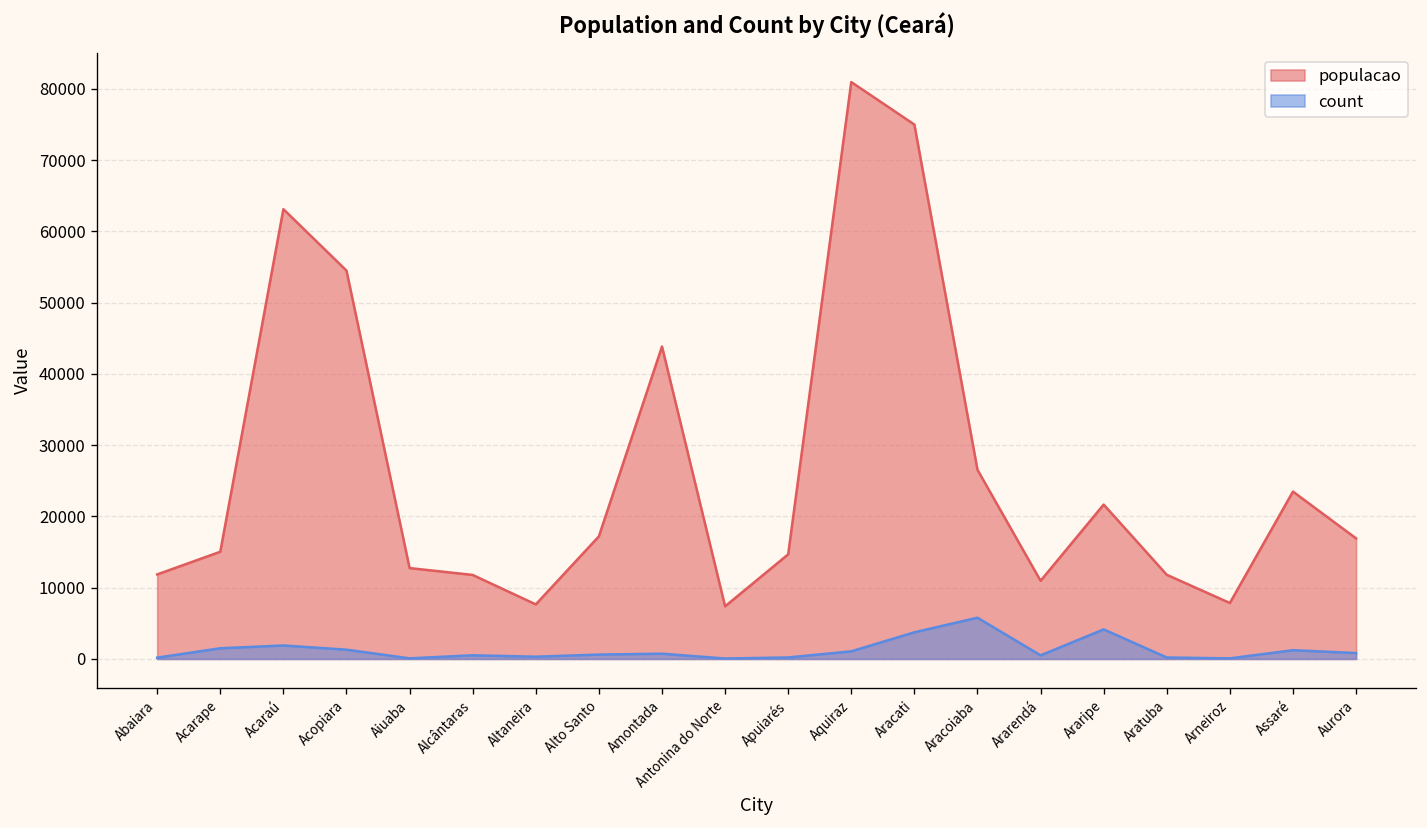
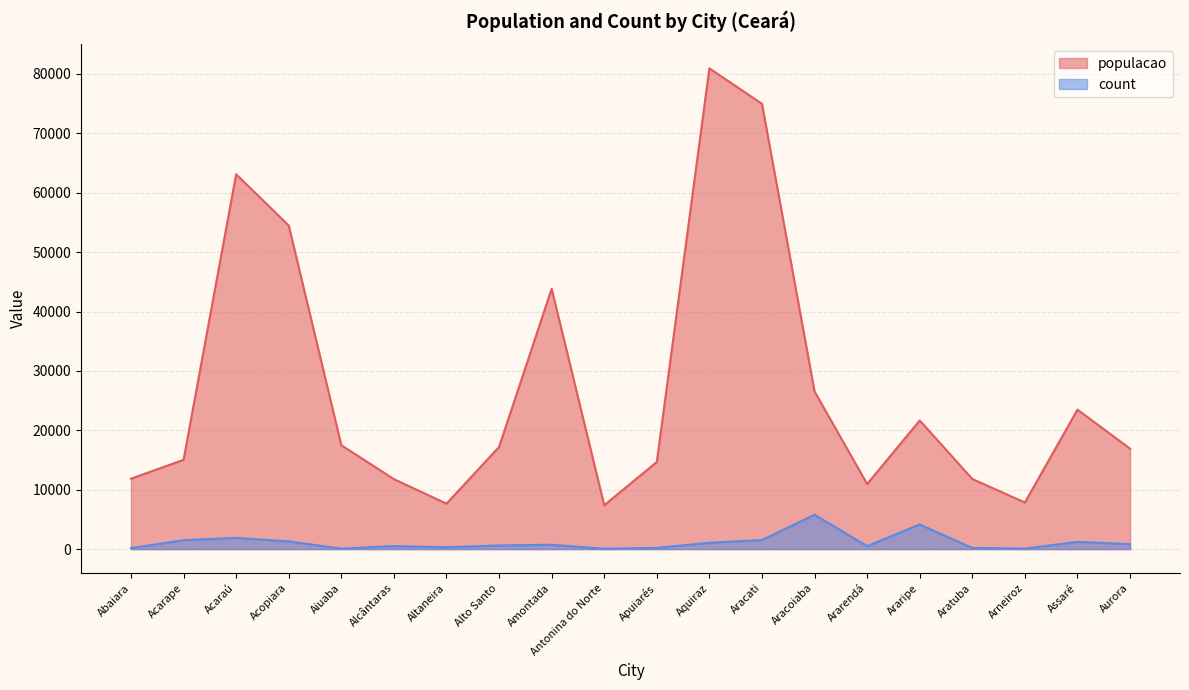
populacao, Aiuaba: 13000 -> 17000
count, Aracati: 4000 -> 2000
